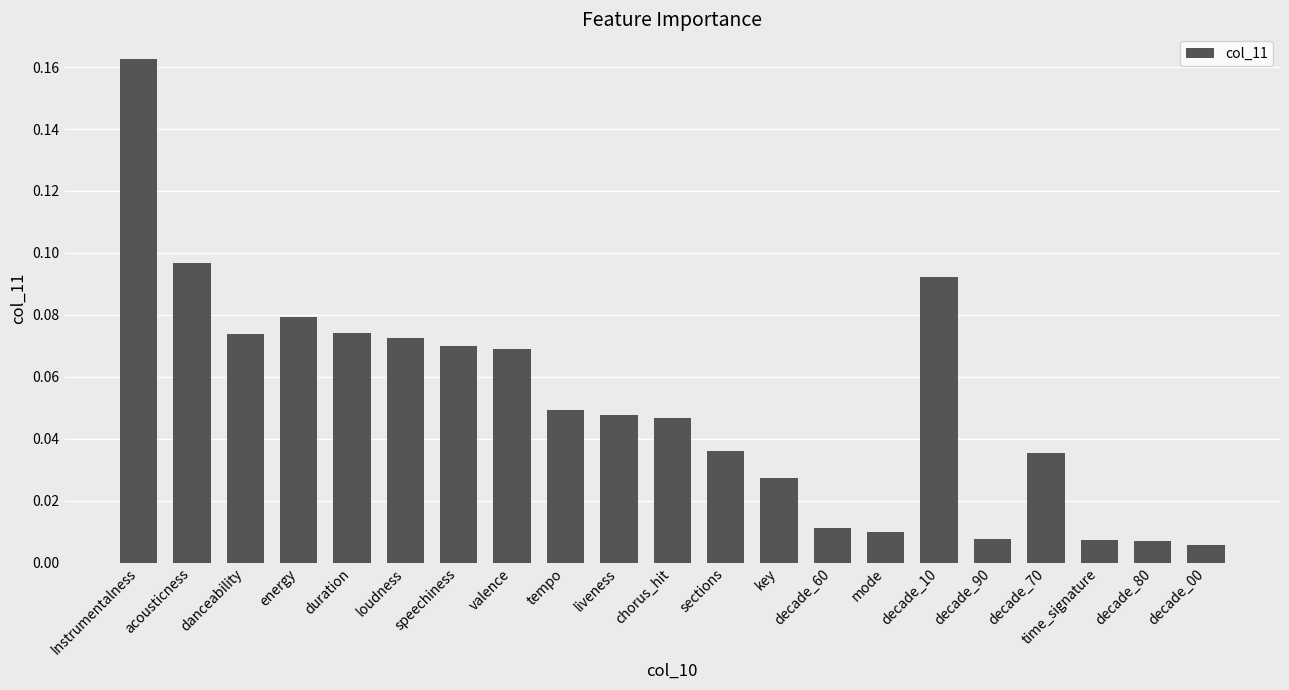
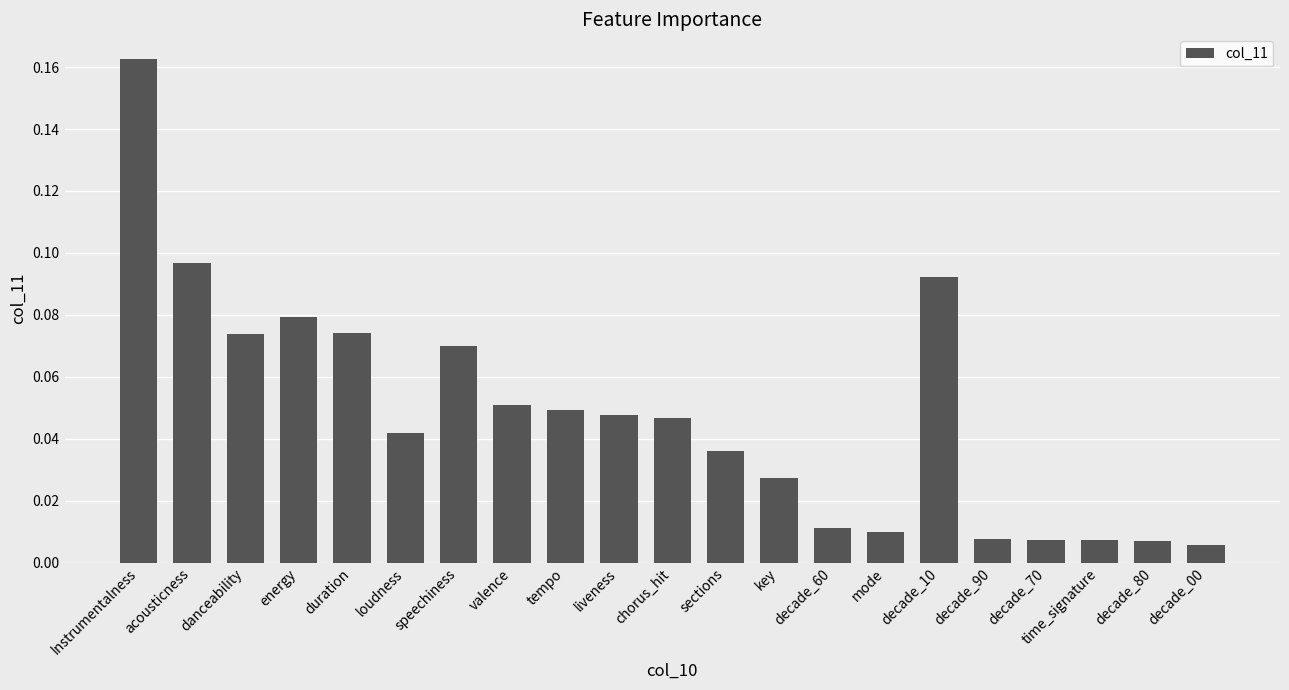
loudness: 0.073 -> 0.042
valence: 0.069 -> 0.051
decade_70: 0.035 -> 0.007
